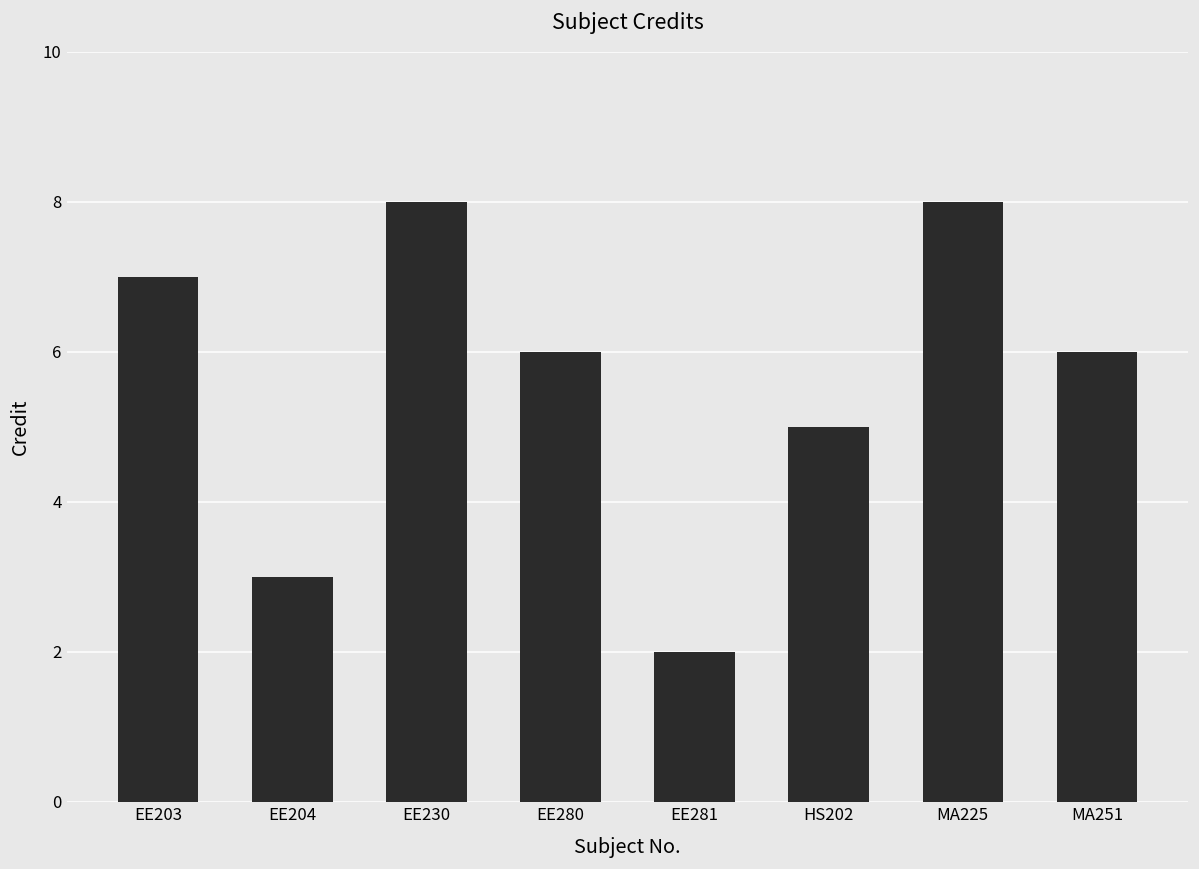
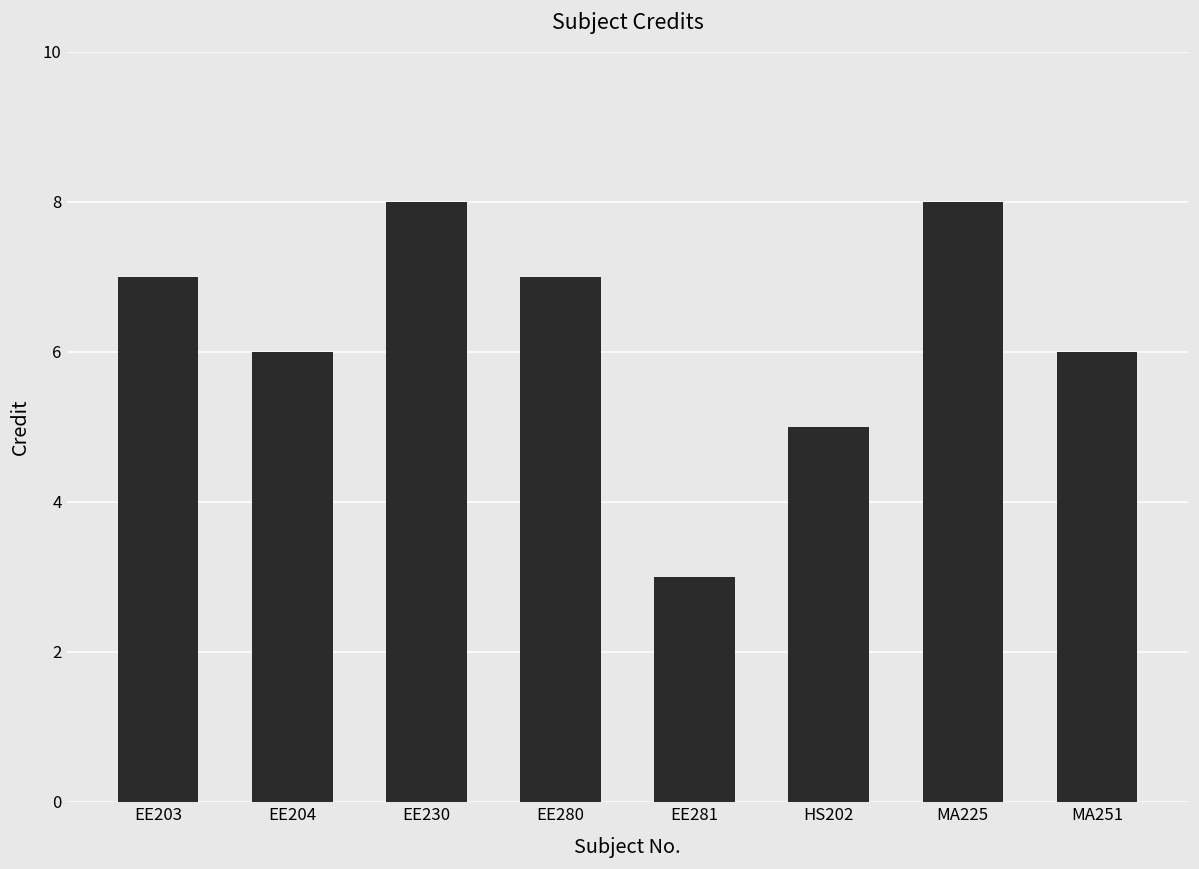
EE204: 3 -> 6
EE280: 6 -> 7
EE281: 2 -> 3
